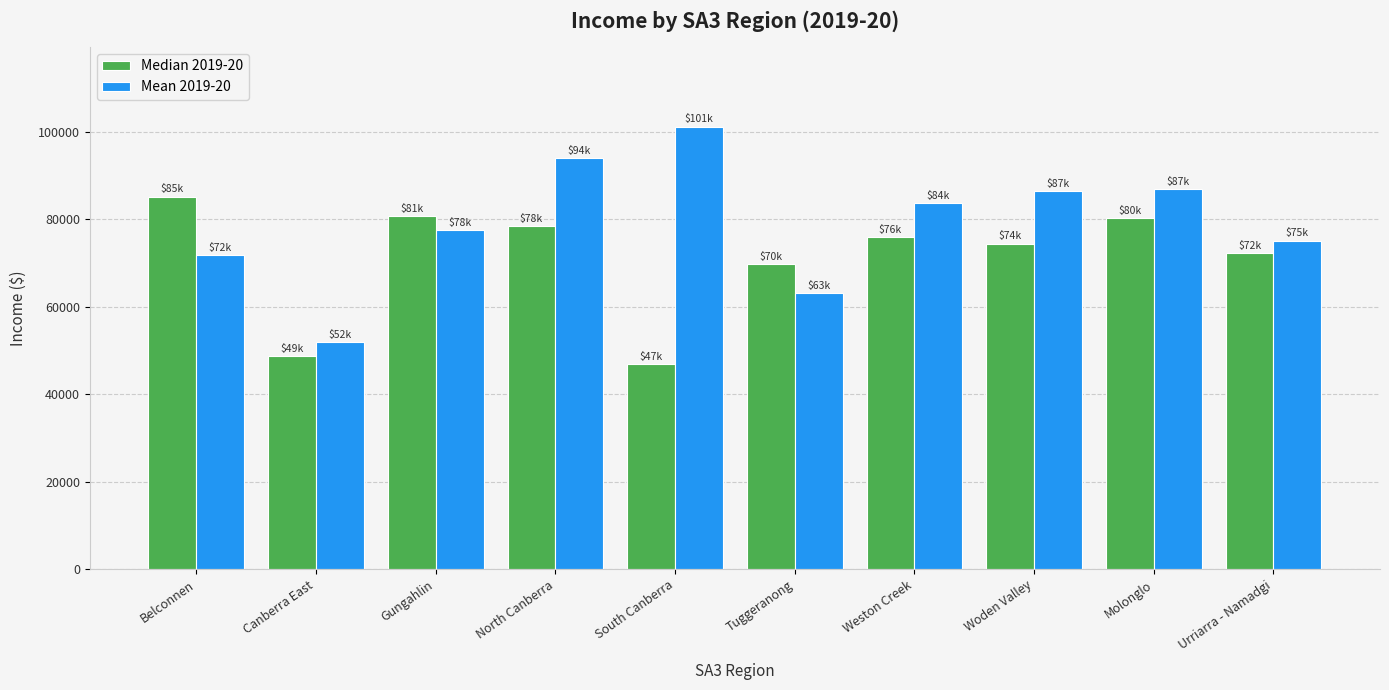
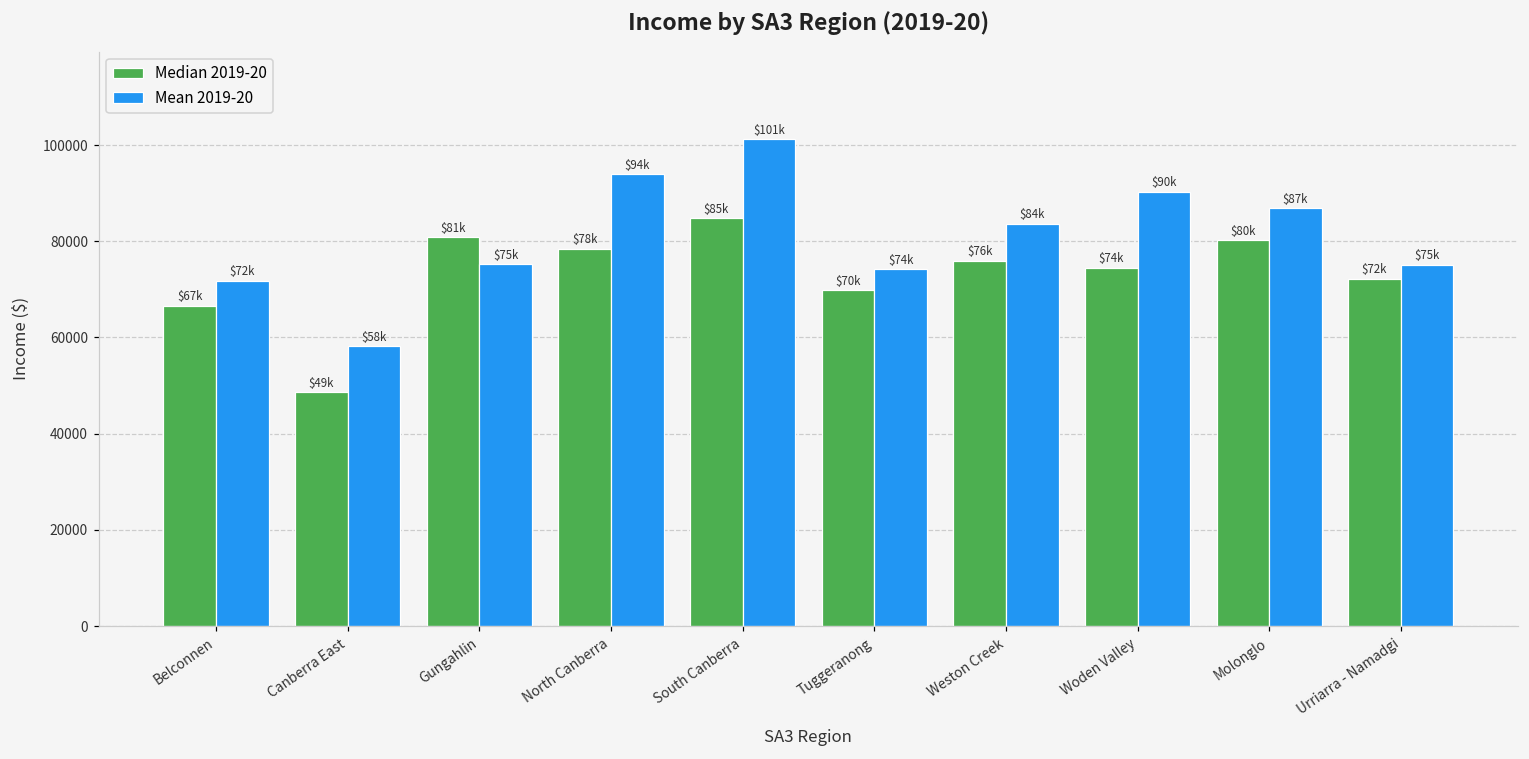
Median 2019-20, Belconnen: $85k -> $67k
Mean 2019-20, Canberra East: $52k -> $58k
Mean 2019-20, Gungahlin: $78k -> $75k
Median 2019-20, South Canberra: $47k -> $85k
Mean 2019-20, Tuggeranong: $63k -> $74k
Mean 2019-20, Woden Valley: $87k -> $90k
